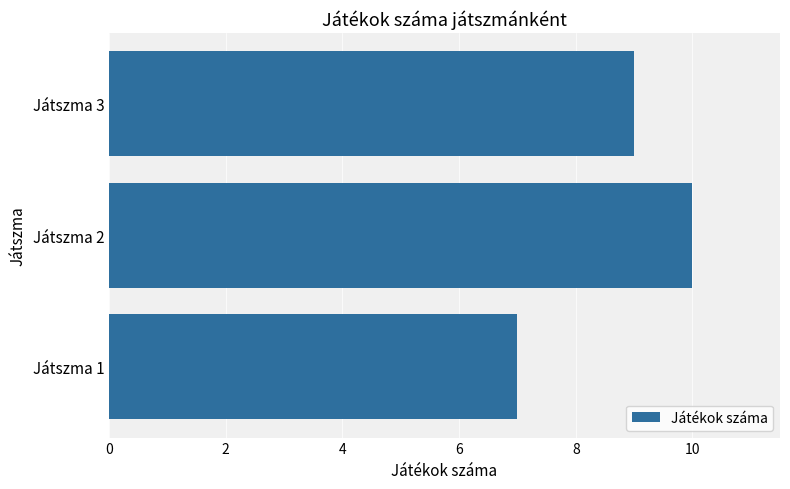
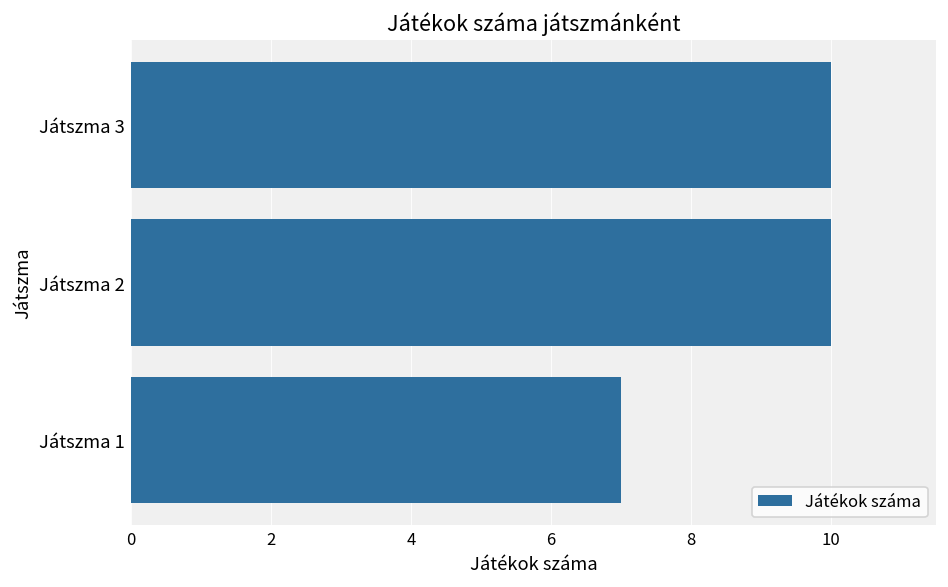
Játszma 3: 9 -> 10
